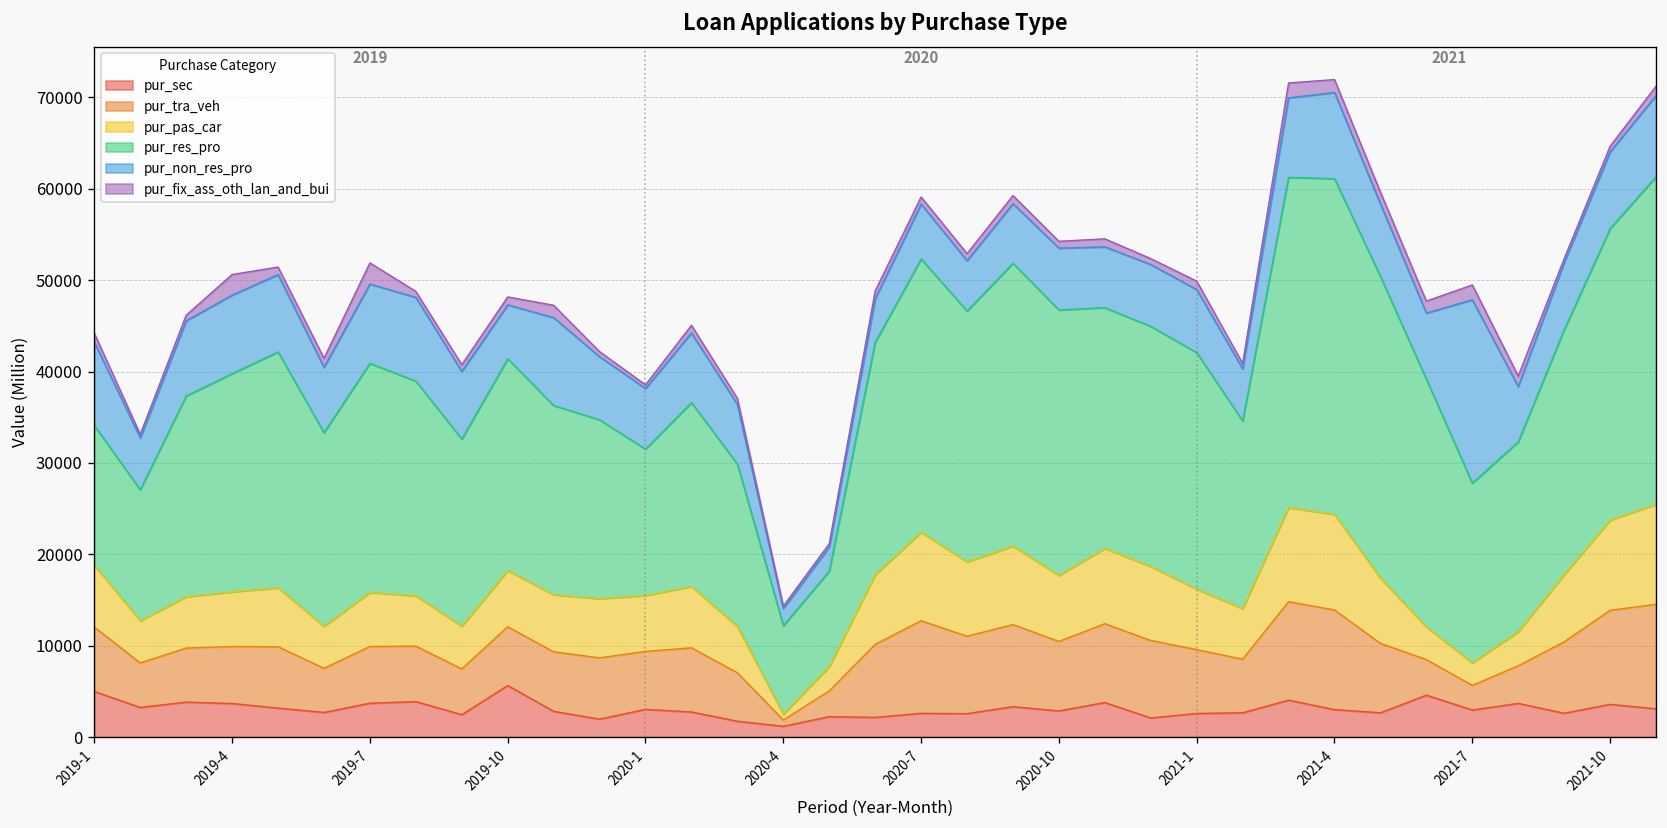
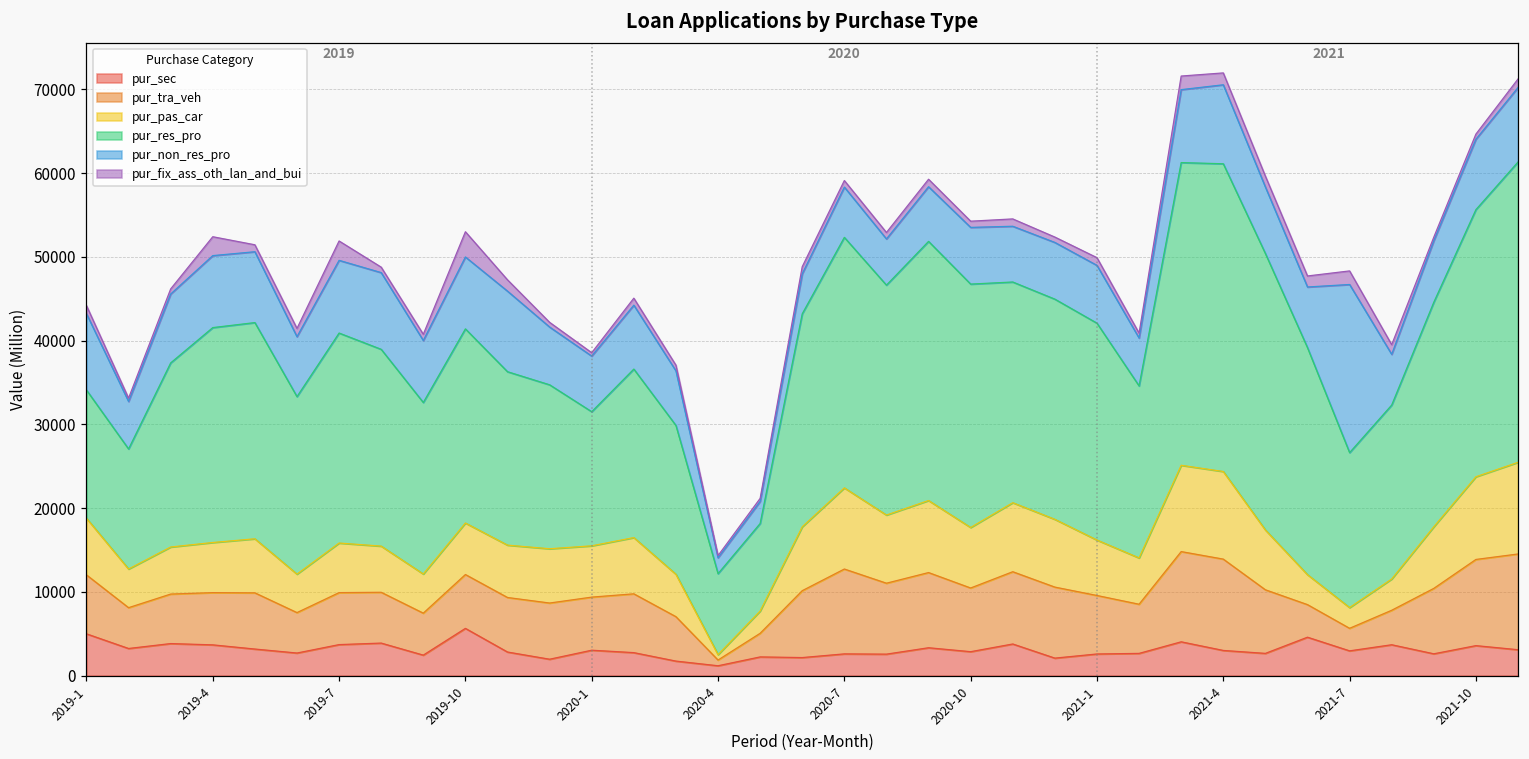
pur_res_pro, 2019-4: 24000 -> 26000
pur_non_res_pro, 2019-10: 6000 -> 9000
pur_fix_ass_oth_lan_and_bui, 2019-10: 1000 -> 3000
pur_res_pro, 2021-7: 20000 -> 19000
